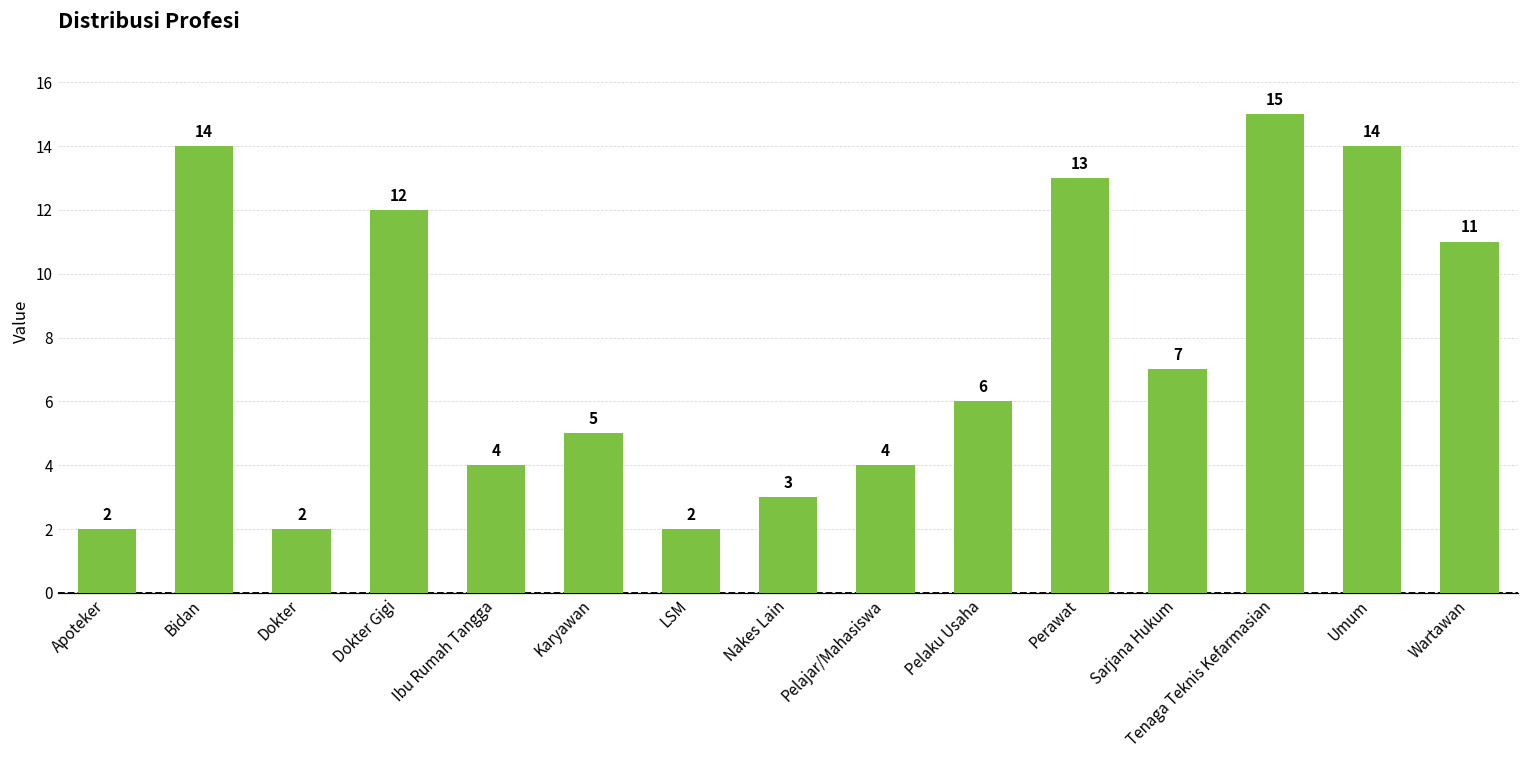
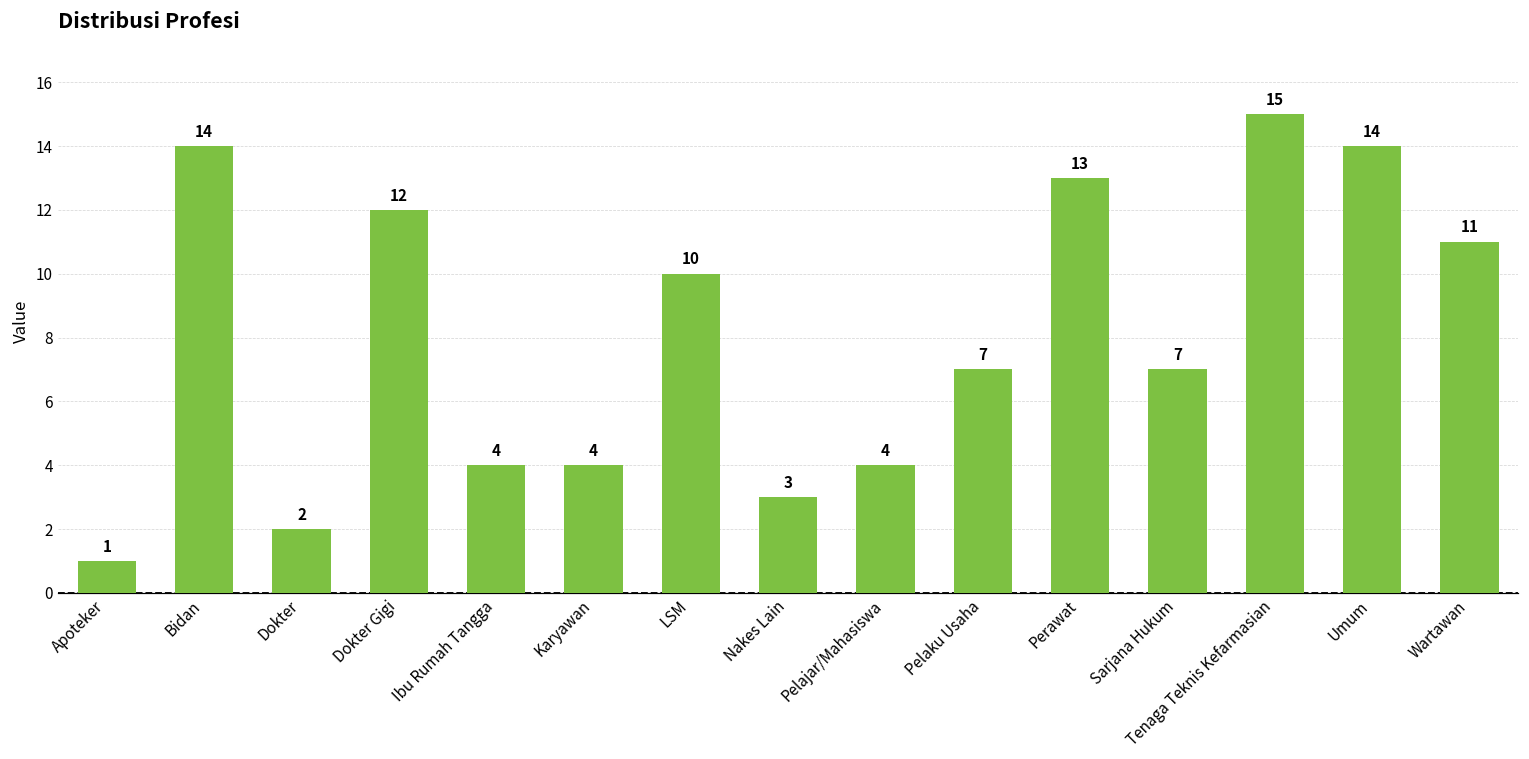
Apoteker: 2 -> 1
Karyawan: 5 -> 4
LSM: 2 -> 10
Pelaku Usaha: 6 -> 7
